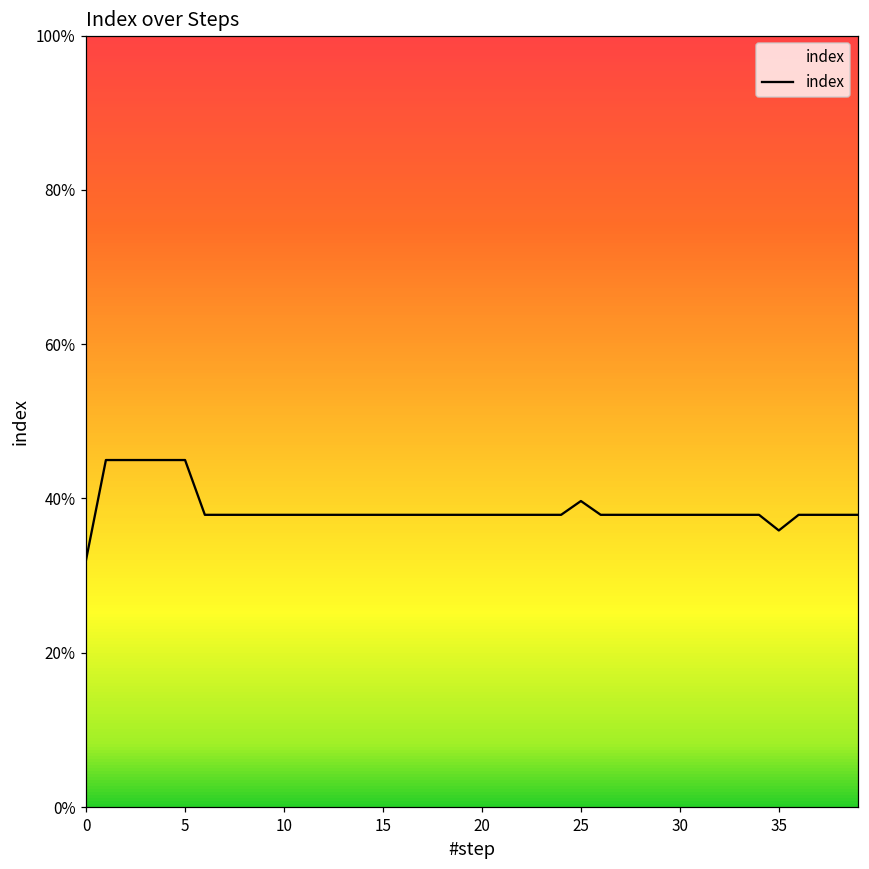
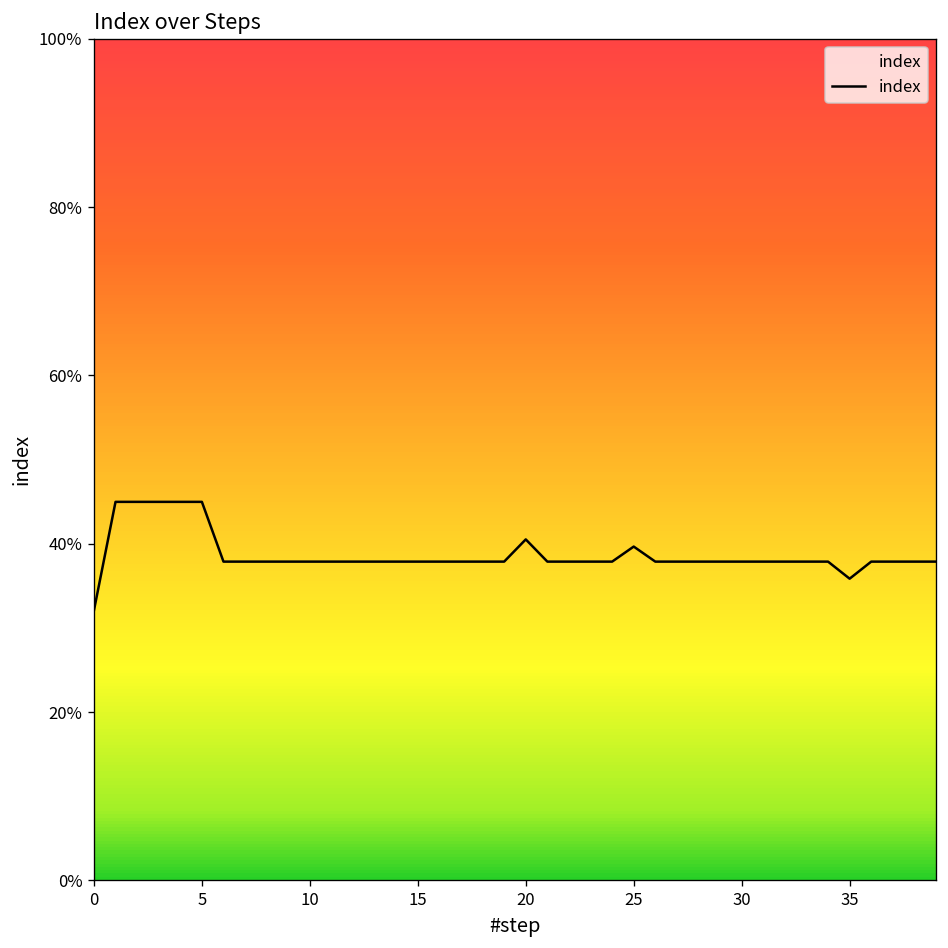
20: 38% -> 41%
